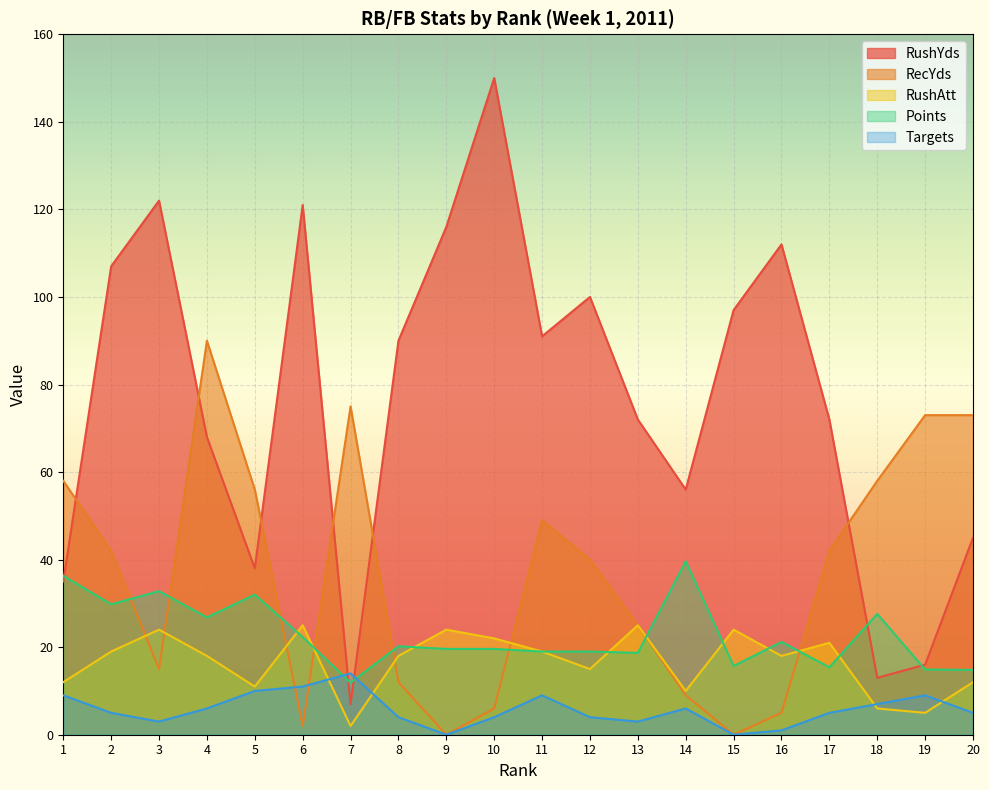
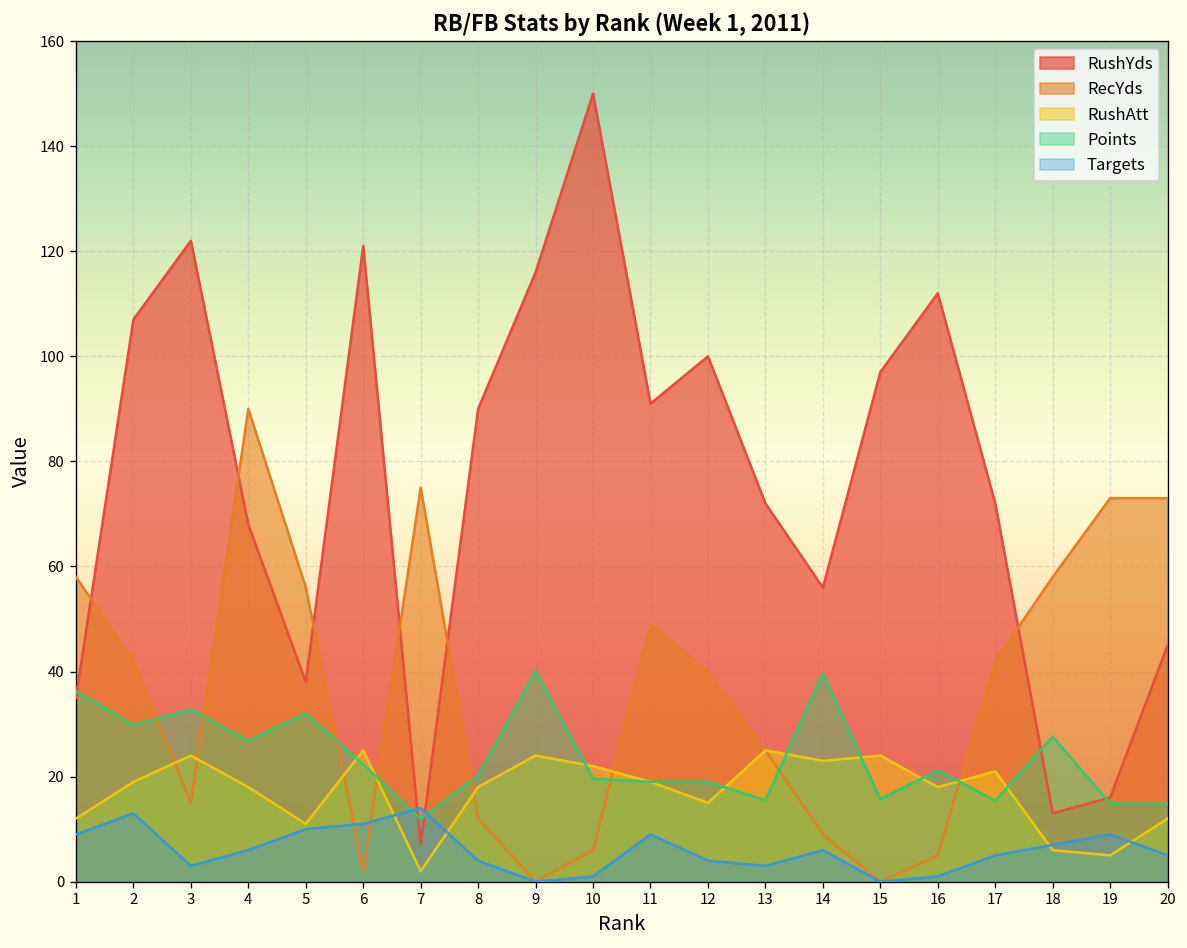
Targets, 2: 5 -> 13
Points, 9: 20 -> 40
Targets, 10: 4 -> 1
Points, 13: 19 -> 16
RushAtt, 14: 10 -> 23
